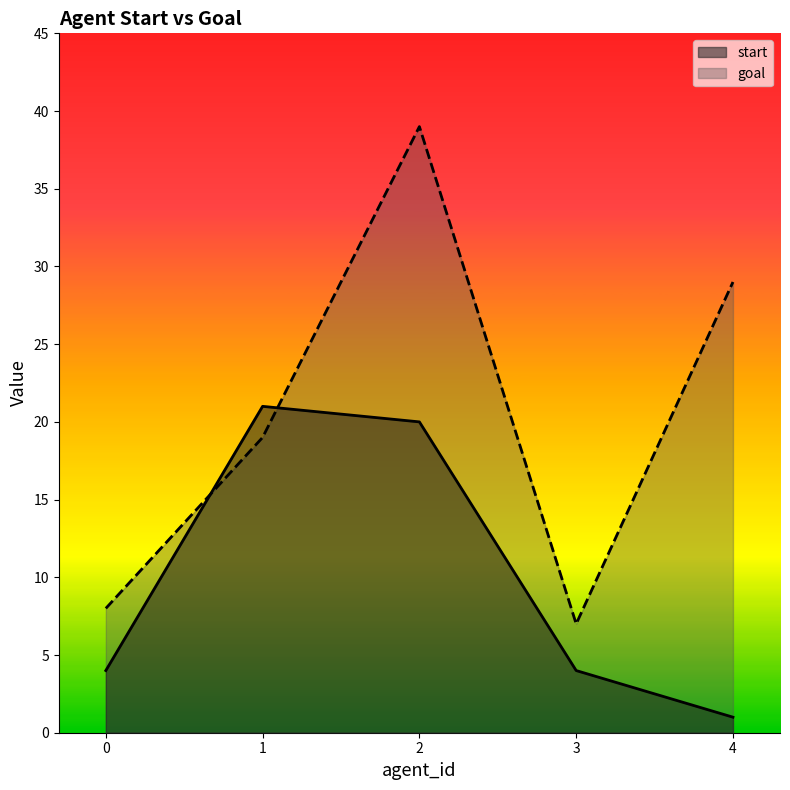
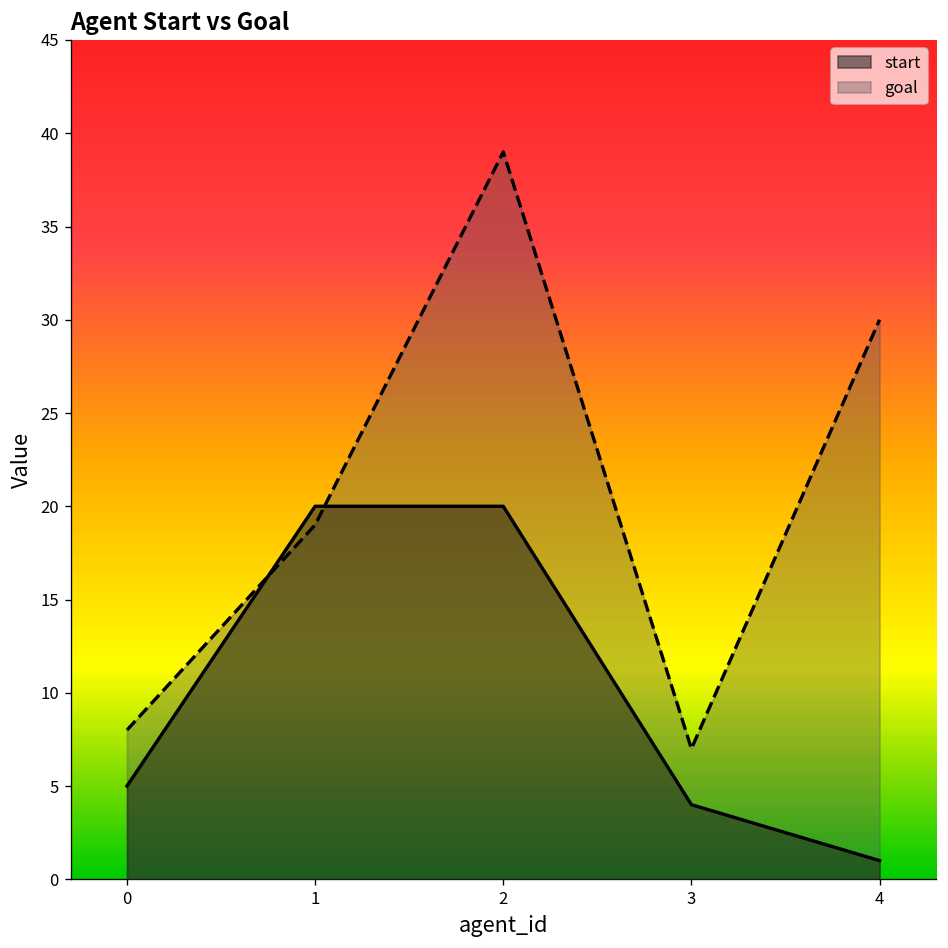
start, 0: 4 -> 5
start, 1: 21 -> 20
goal, 4: 29 -> 30
